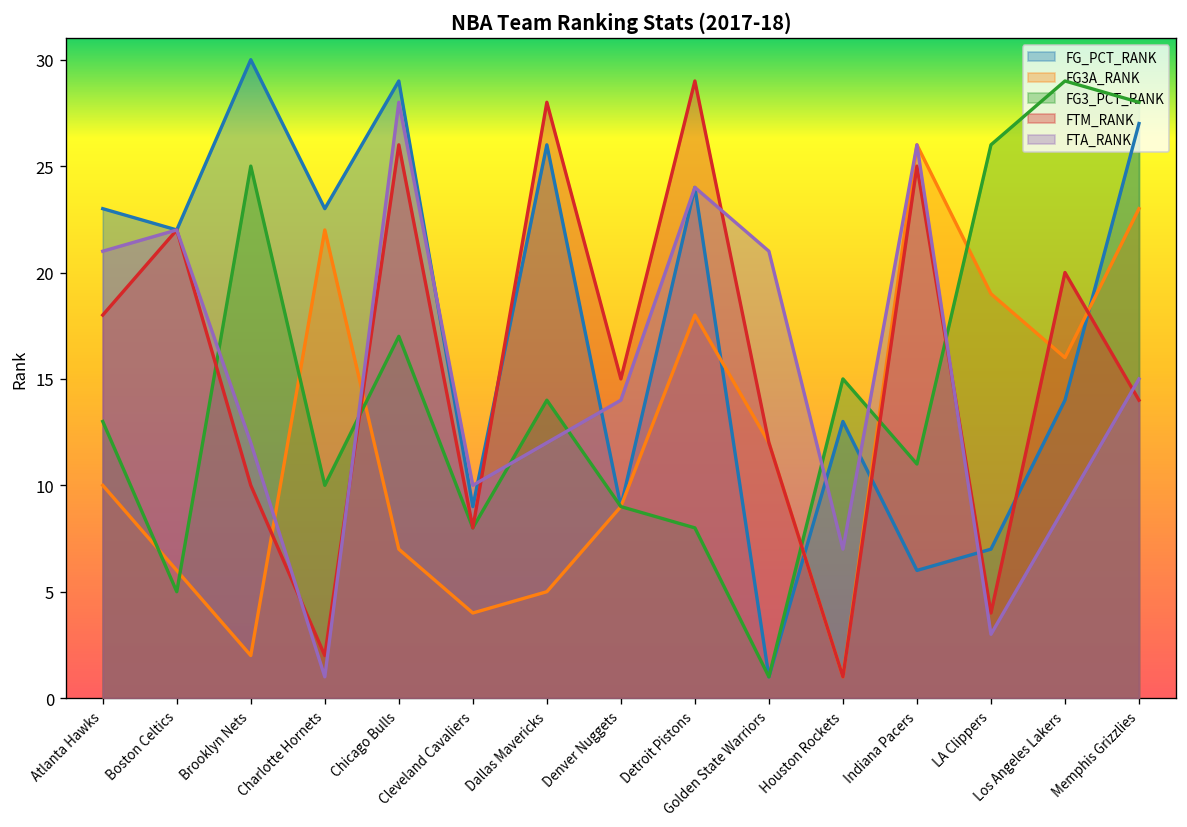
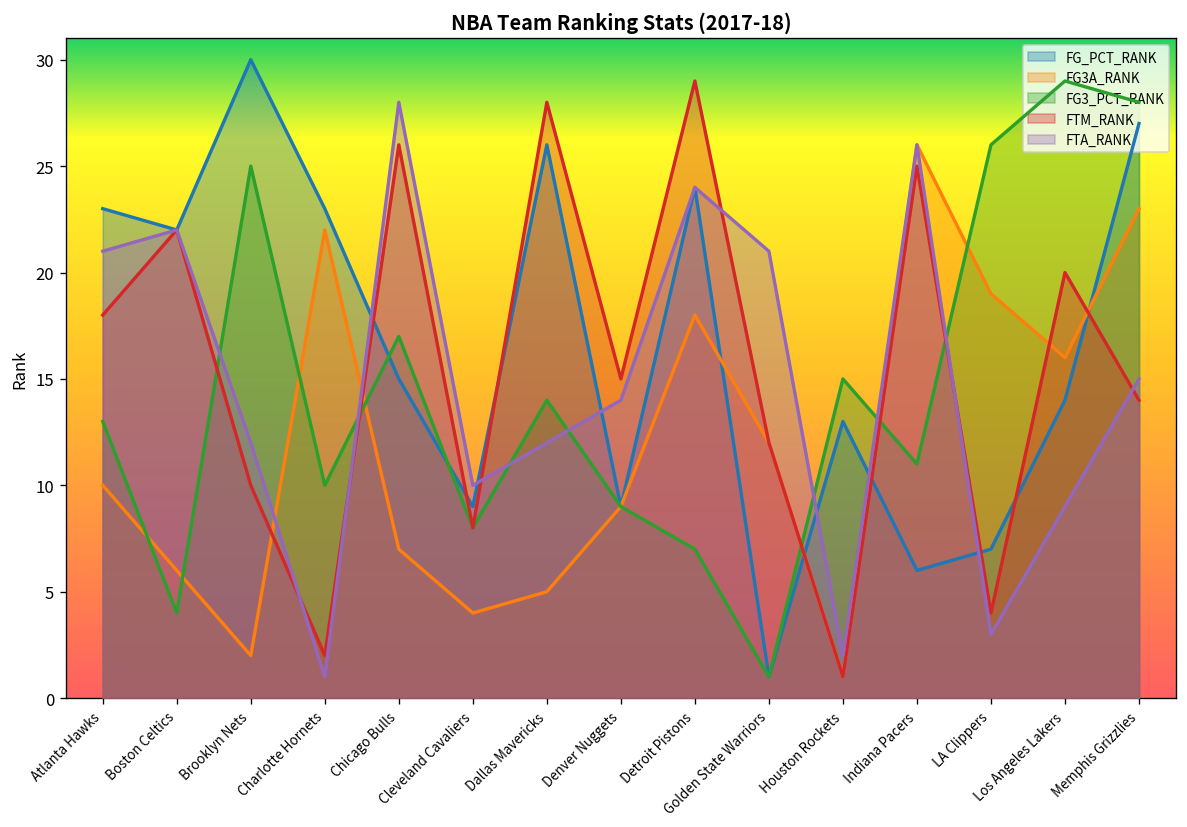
FG3_PCT_RANK, Boston Celtics: 5 -> 4
FG_PCT_RANK, Chicago Bulls: 29 -> 15
FG3_PCT_RANK, Detroit Pistons: 8 -> 7
FTA_RANK, Houston Rockets: 7 -> 2
